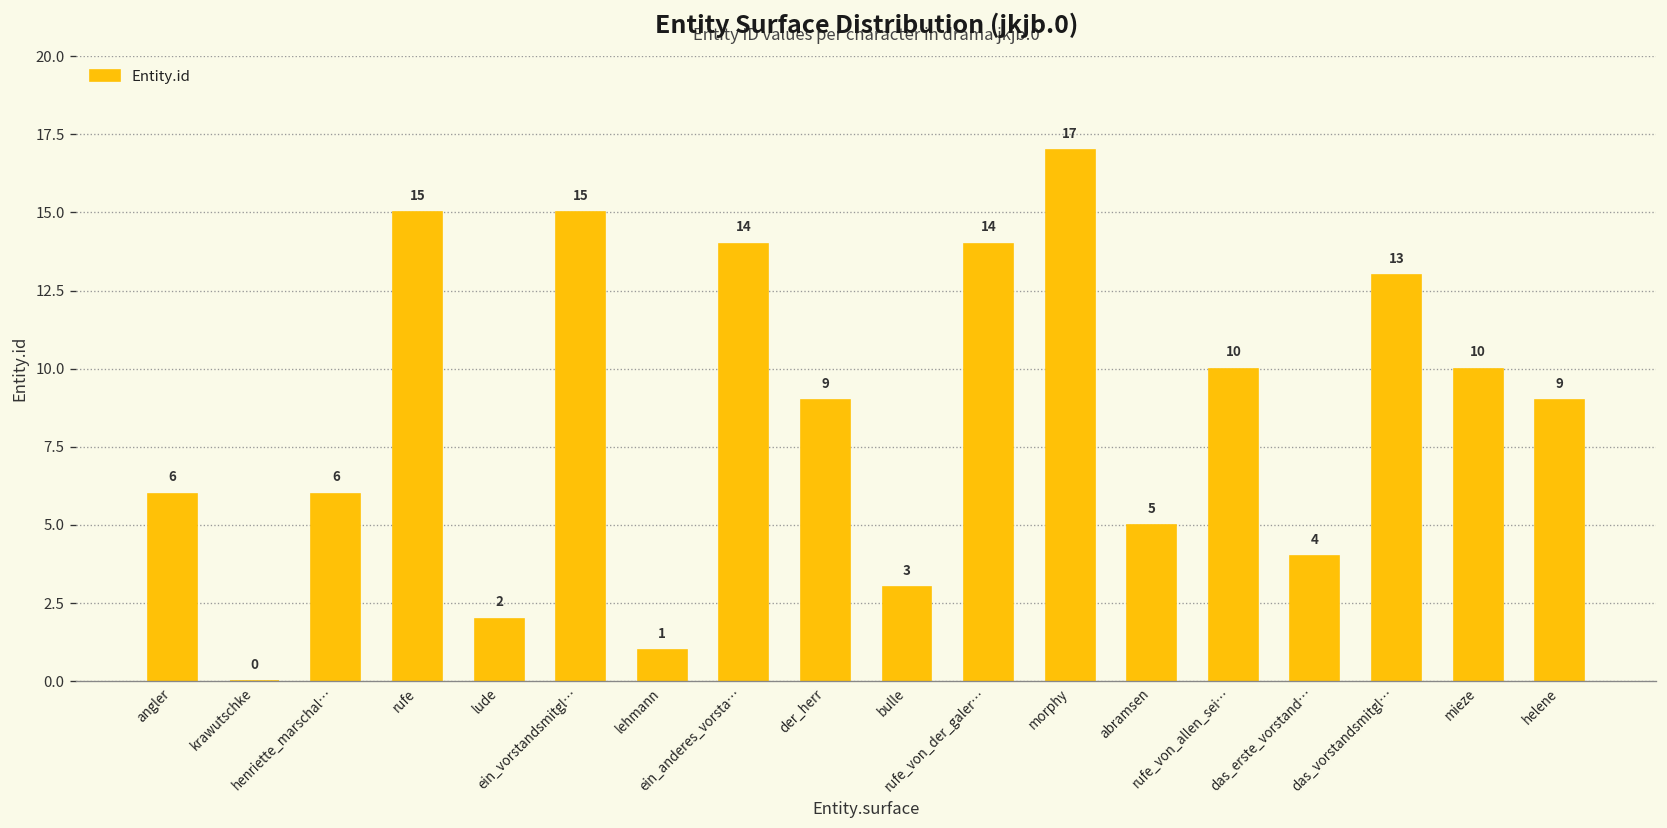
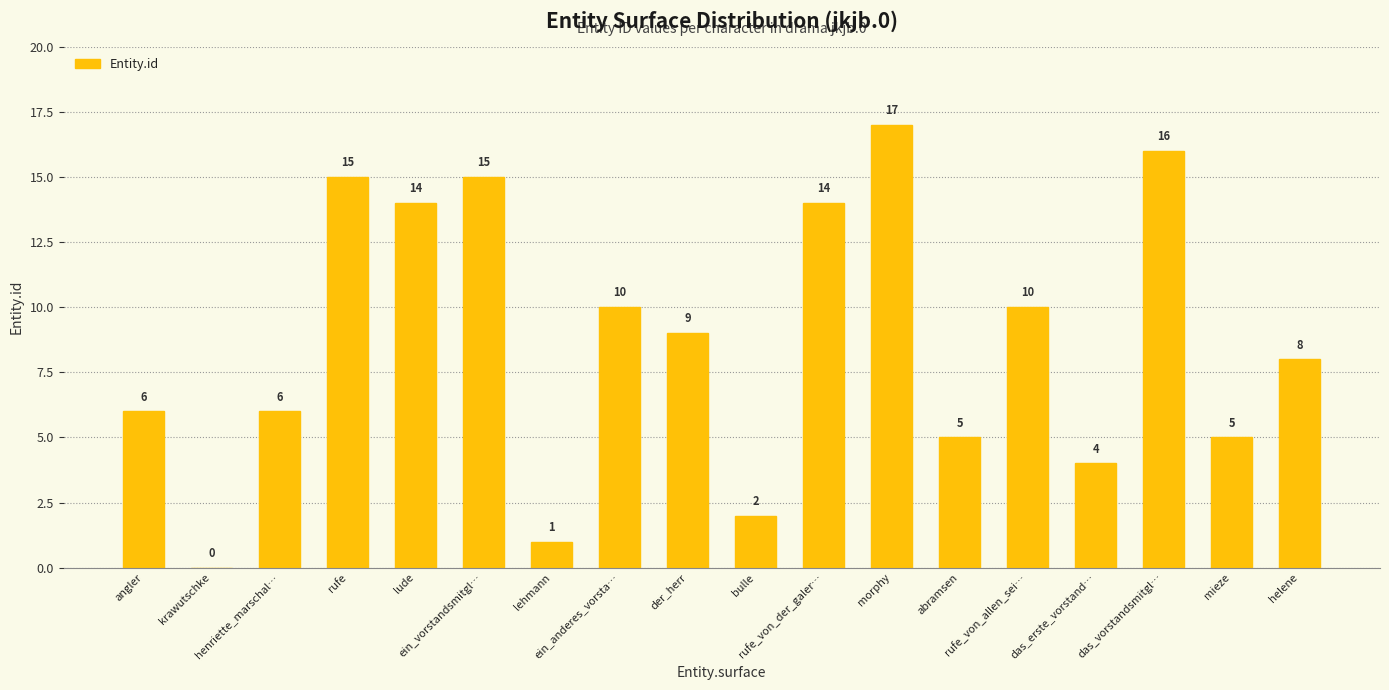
lude: 2 -> 14
ein_anderes_vorsta…: 14 -> 10
bulle: 3 -> 2
das_vorstandsmitgl…: 13 -> 16
mieze: 10 -> 5
helene: 9 -> 8
